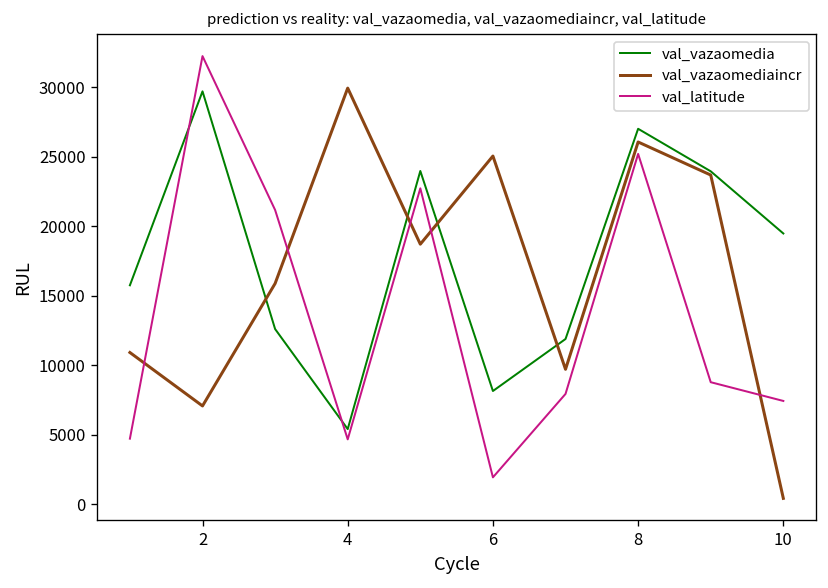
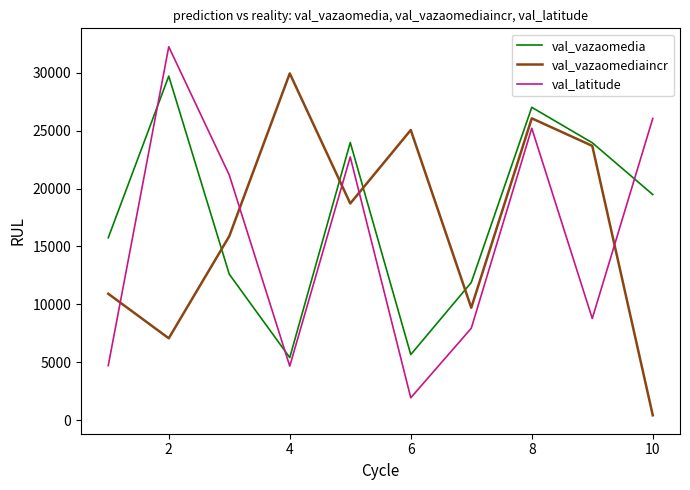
val_vazaomedia, 6: 8100 -> 5700
val_latitude, 10: 7400 -> 26100
